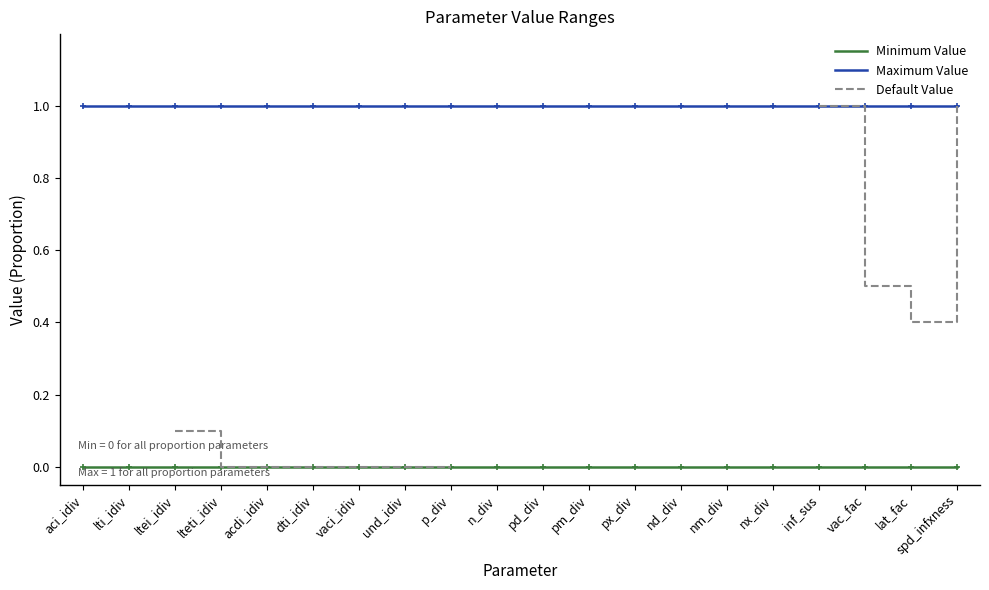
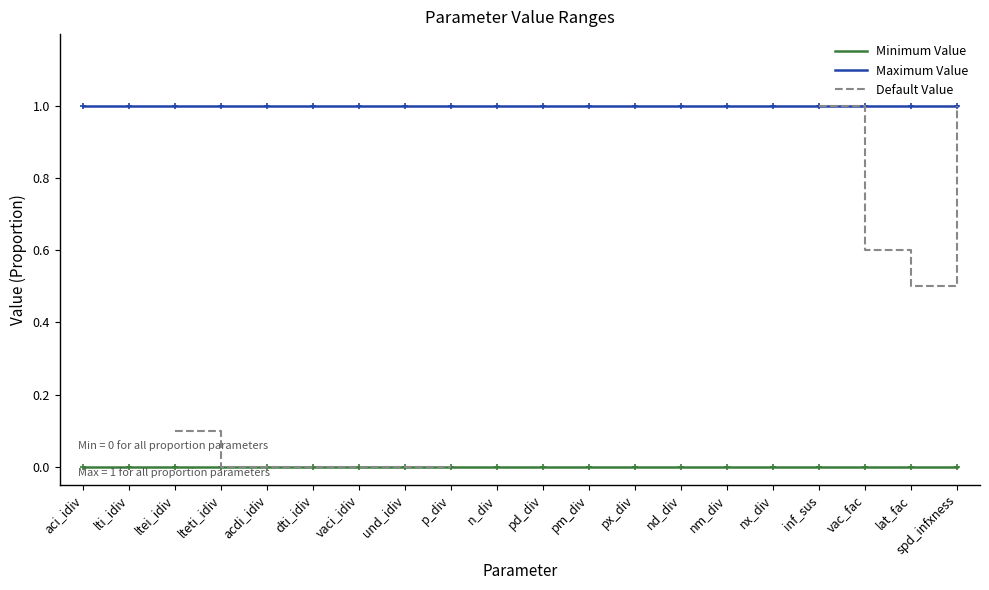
Default Value, vac_fac: 0.5 -> 0.6
Default Value, lat_fac: 0.4 -> 0.5
